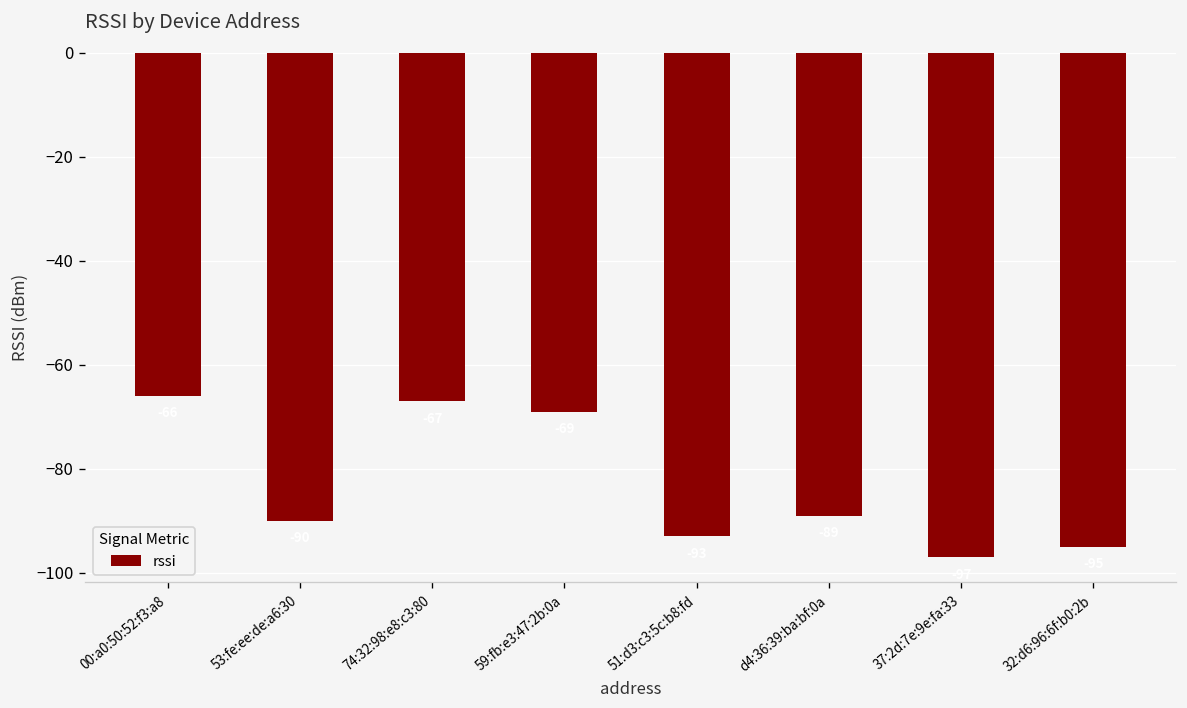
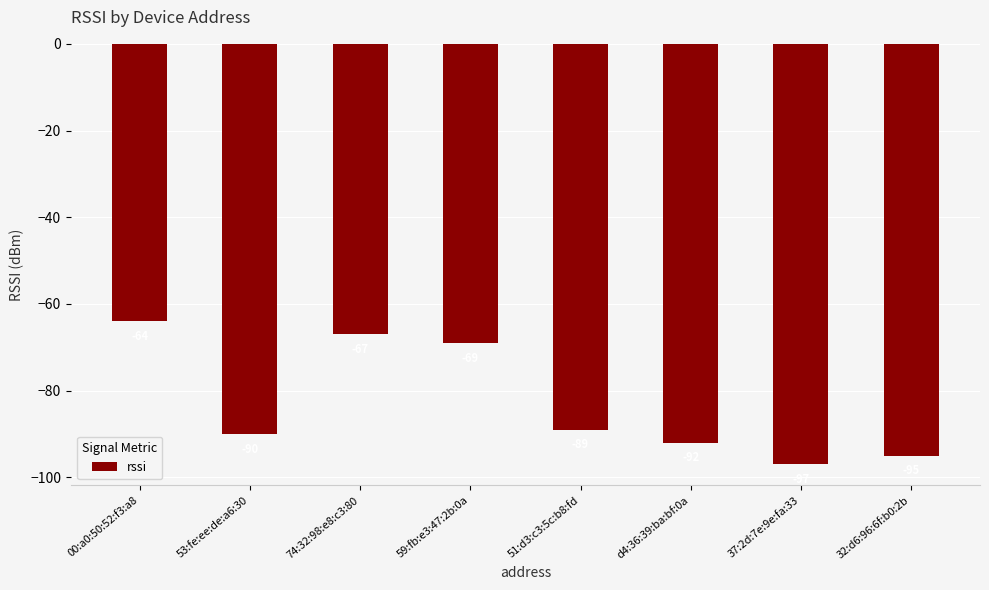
00:a0:50:52:f3:a8: -66 -> -64
51:d3:c3:5c:b8:fd: -93 -> -89
d4:36:39:ba:bf:0a: -89 -> -92
